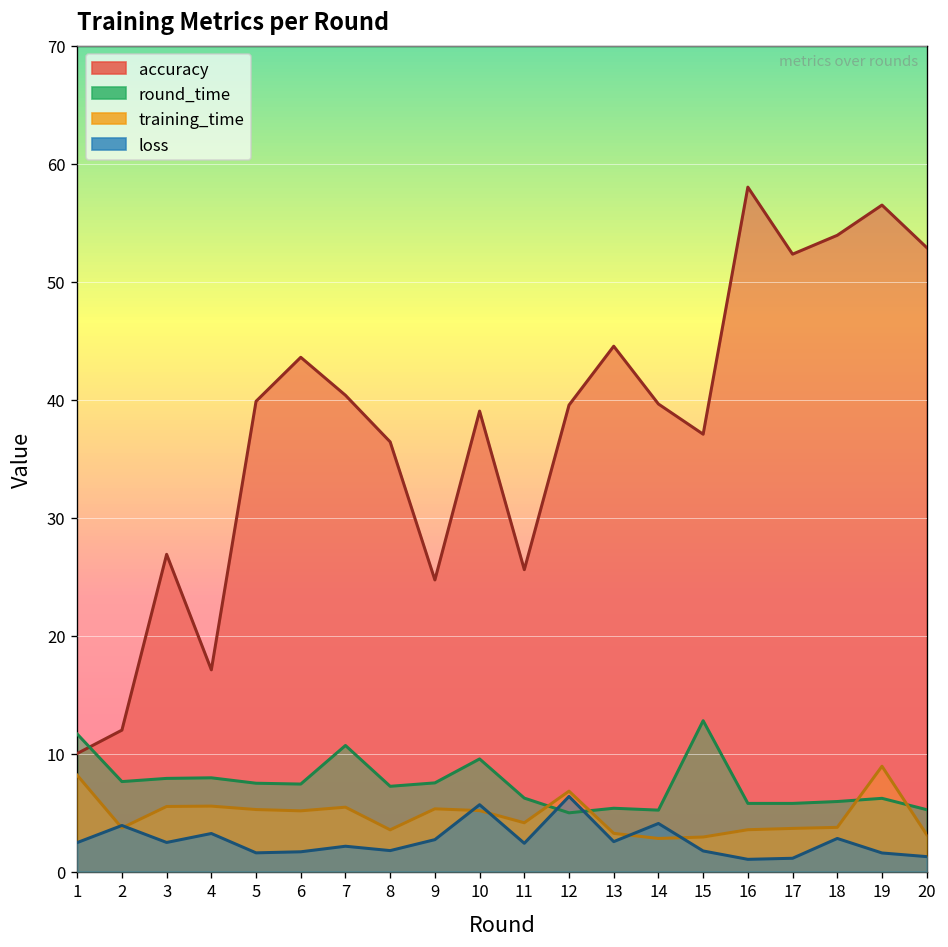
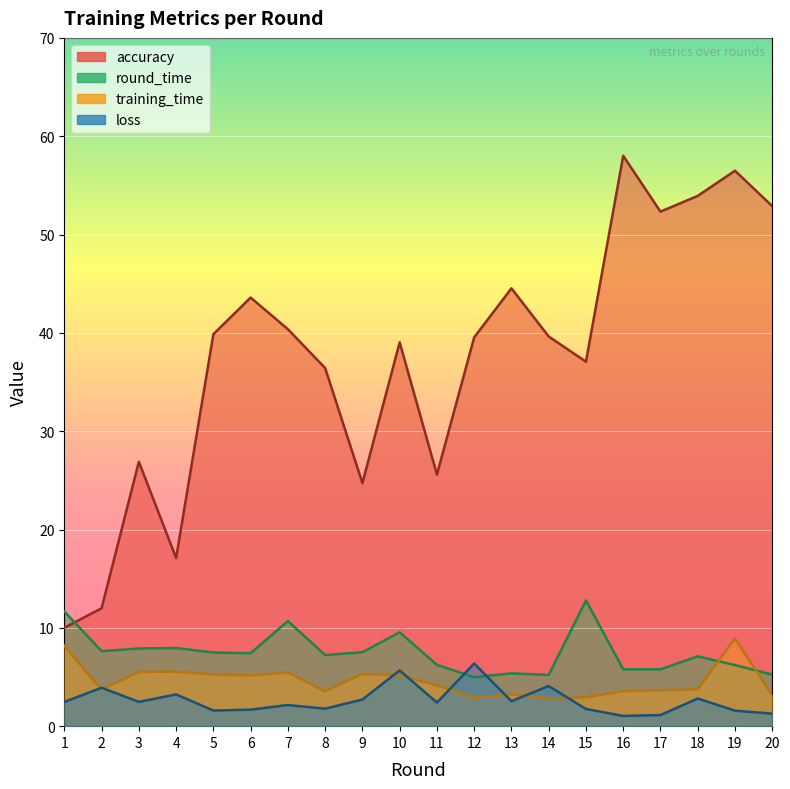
training_time, 12: 7 -> 3
round_time, 18: 6 -> 7
